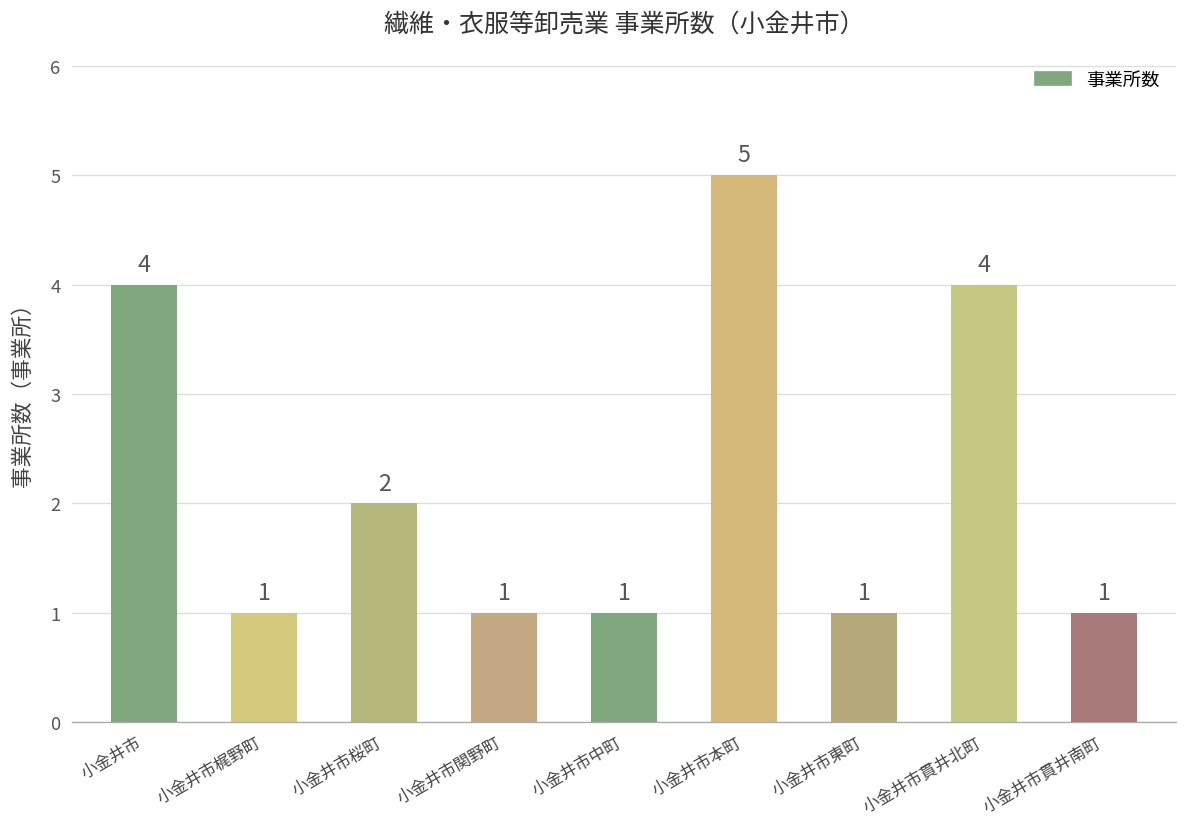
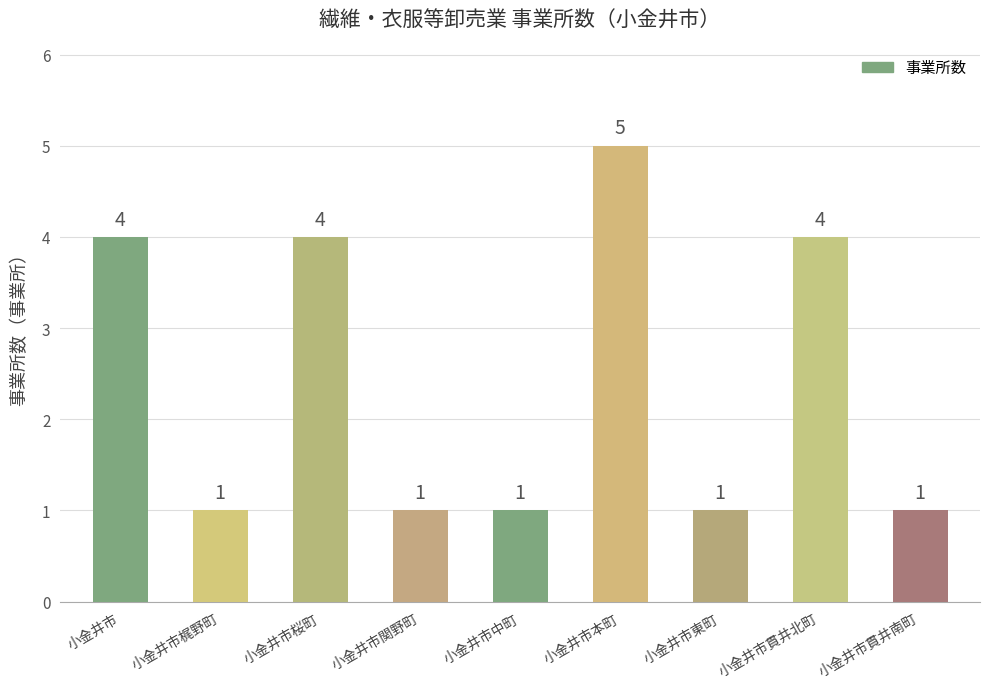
小金井市桜町: 2 -> 4
